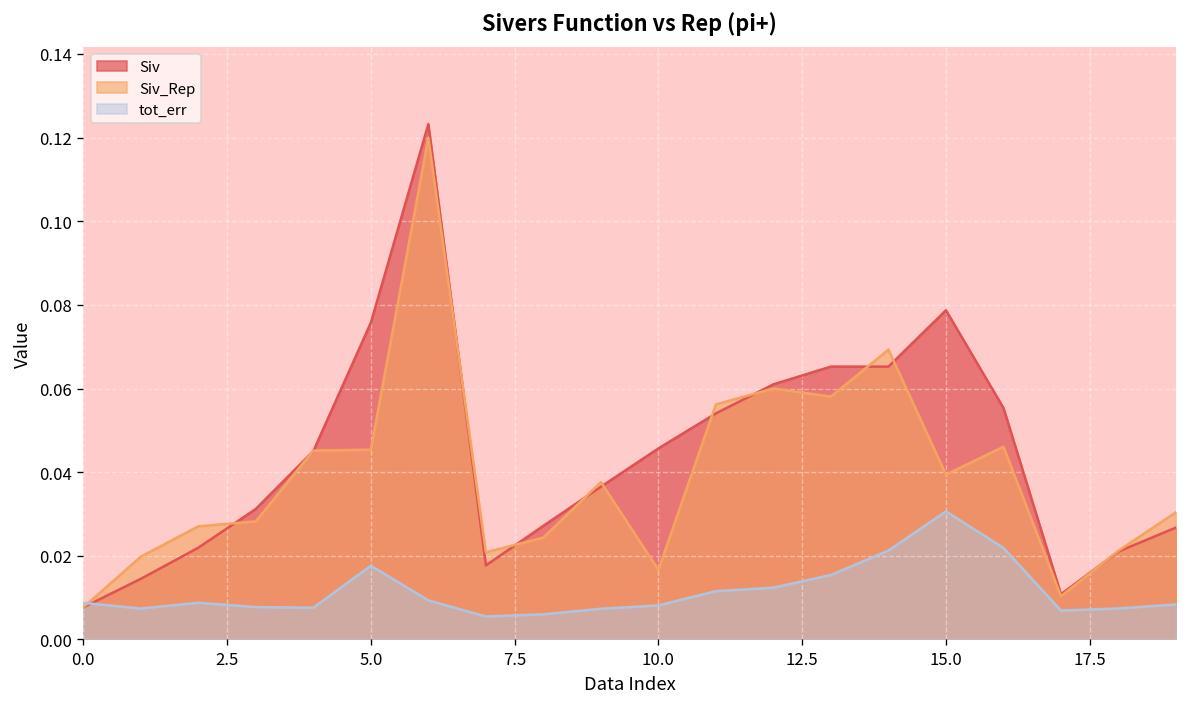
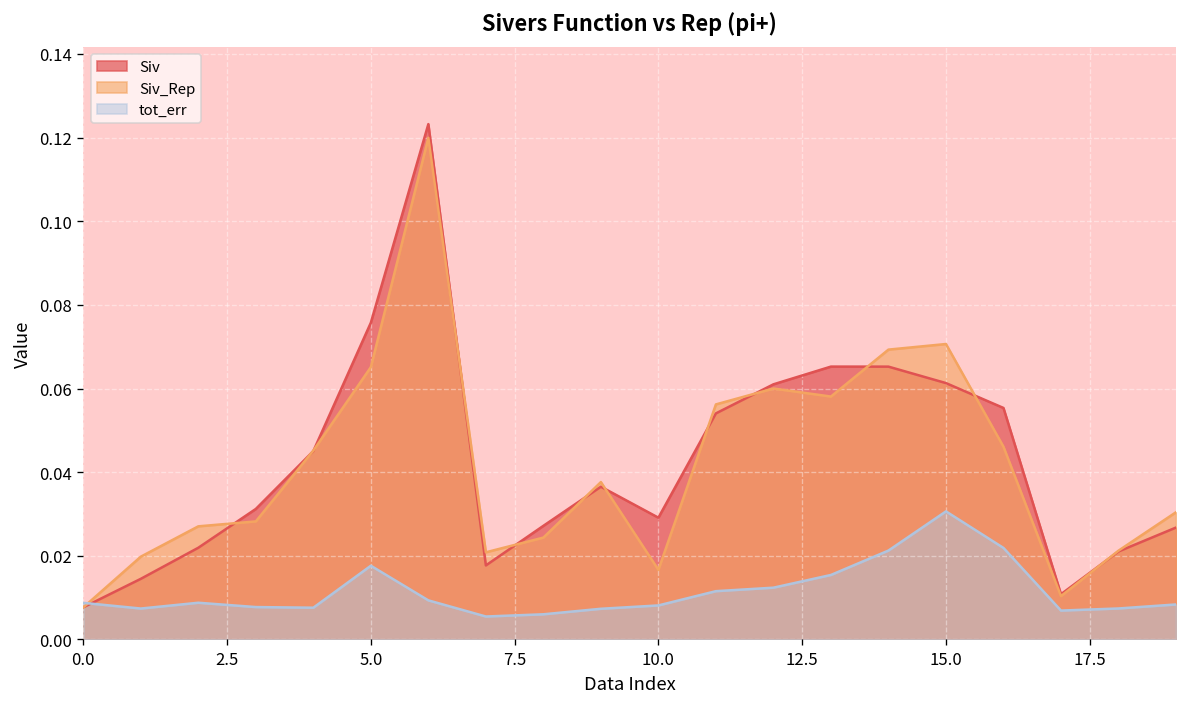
Siv_Rep, 5.0: 0.045 -> 0.065
Siv, 10.0: 0.046 -> 0.029
Siv, 15.0: 0.079 -> 0.061
Siv_Rep, 15.0: 0.039 -> 0.071
